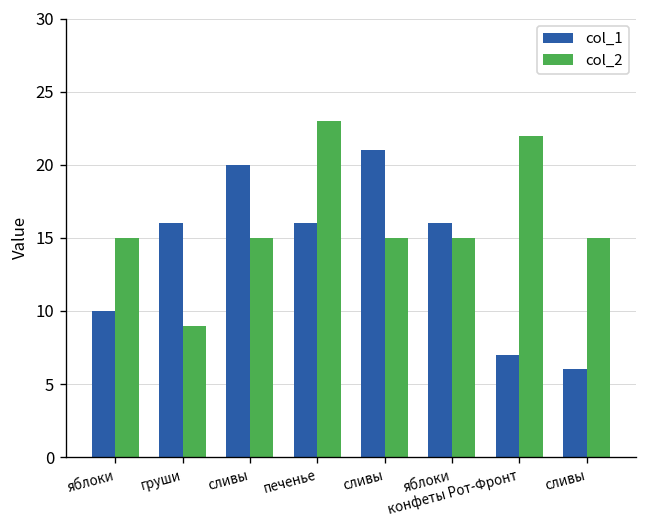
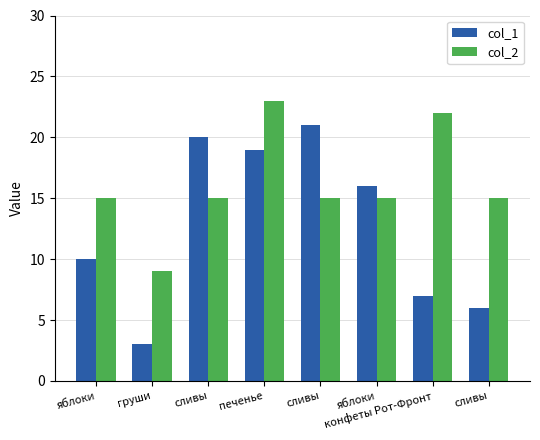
col_1, груши: 16 -> 3
col_1, печенье: 16 -> 19
